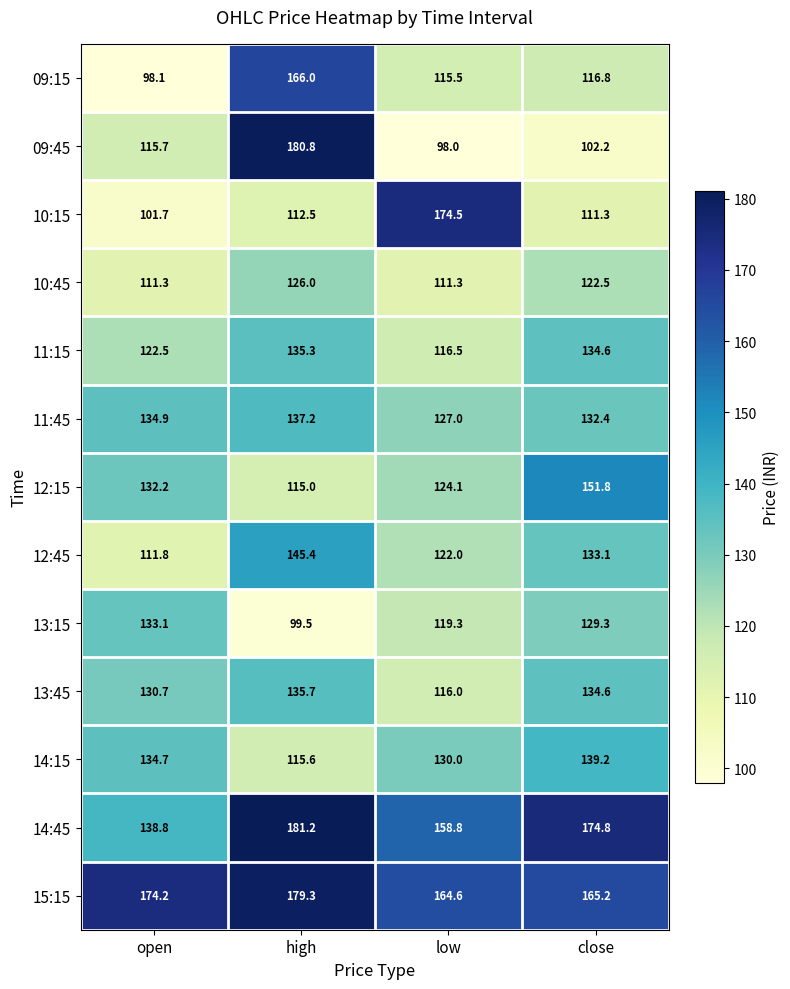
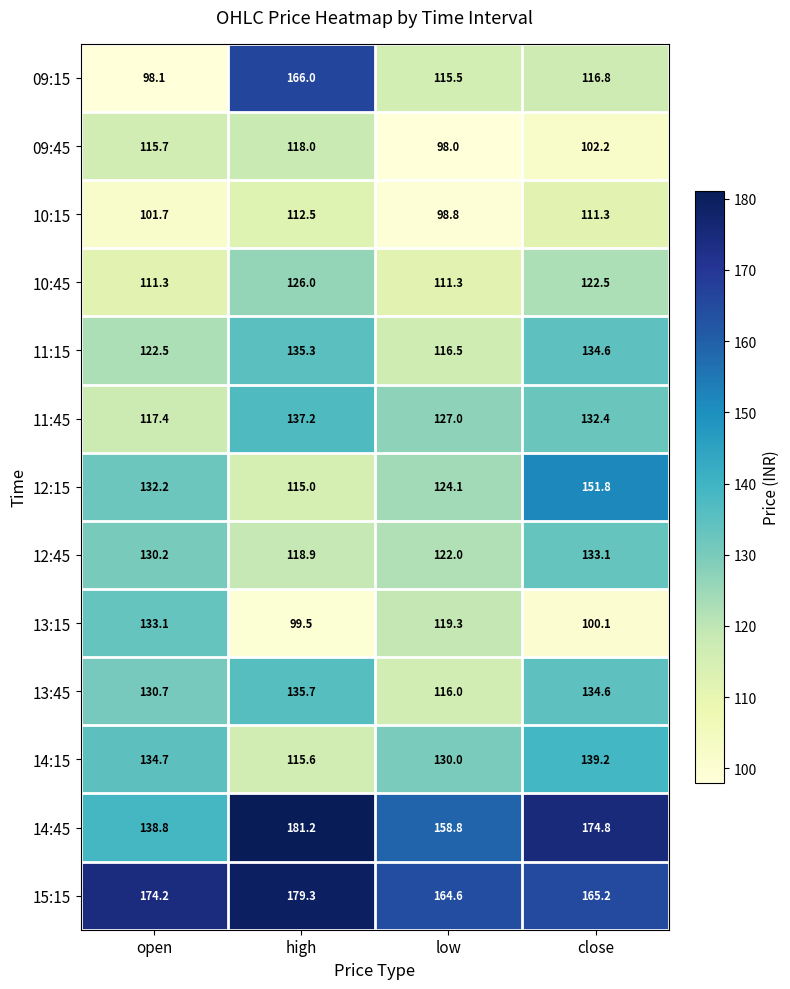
09:45, high: 180.8 -> 118.0
10:15, low: 174.5 -> 98.8
11:45, open: 134.9 -> 117.4
12:45, open: 111.8 -> 130.2
12:45, high: 145.4 -> 118.9
13:15, close: 129.3 -> 100.1
